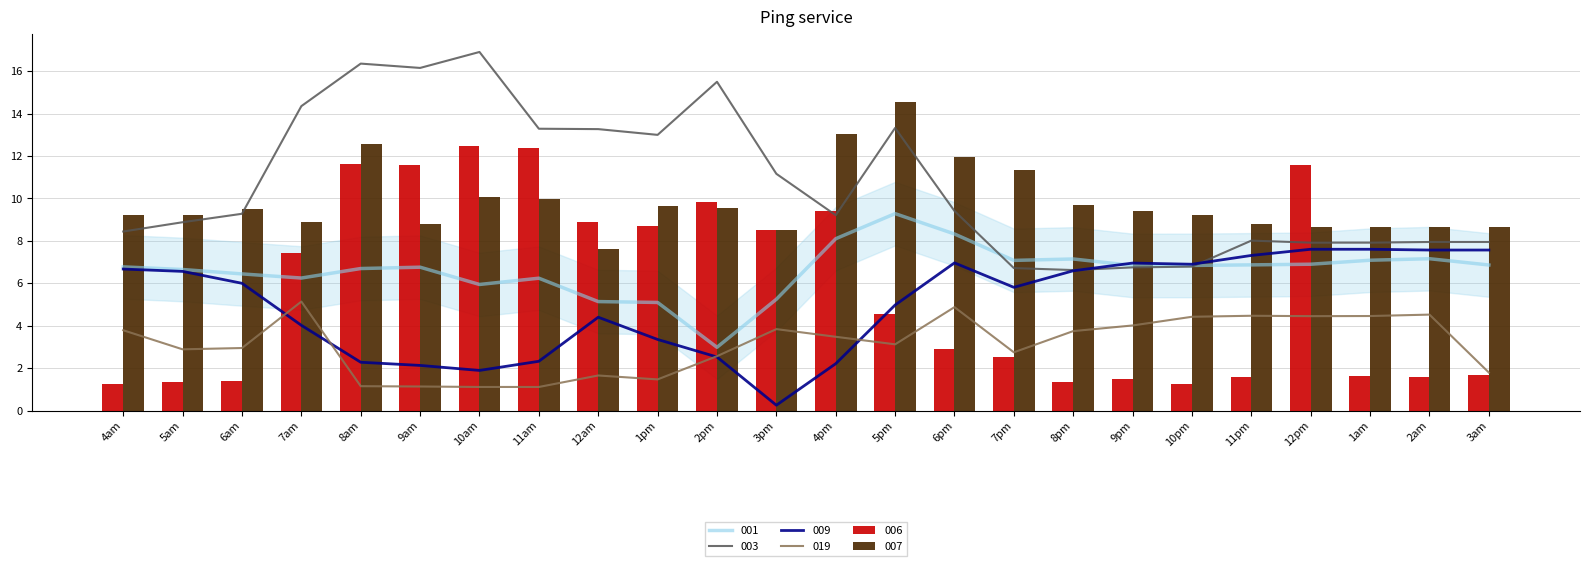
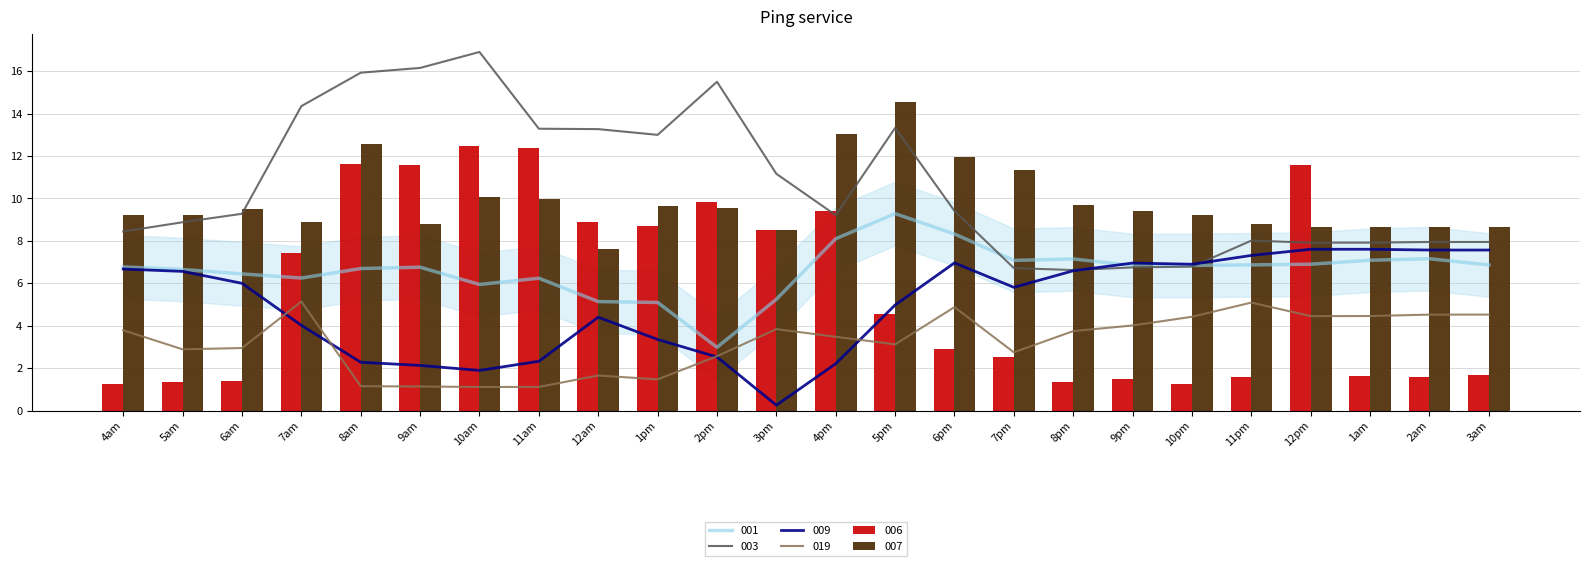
003, 8am: 16.4 -> 15.9
019, 11pm: 4.5 -> 5.1
019, 3am: 1.8 -> 4.5
